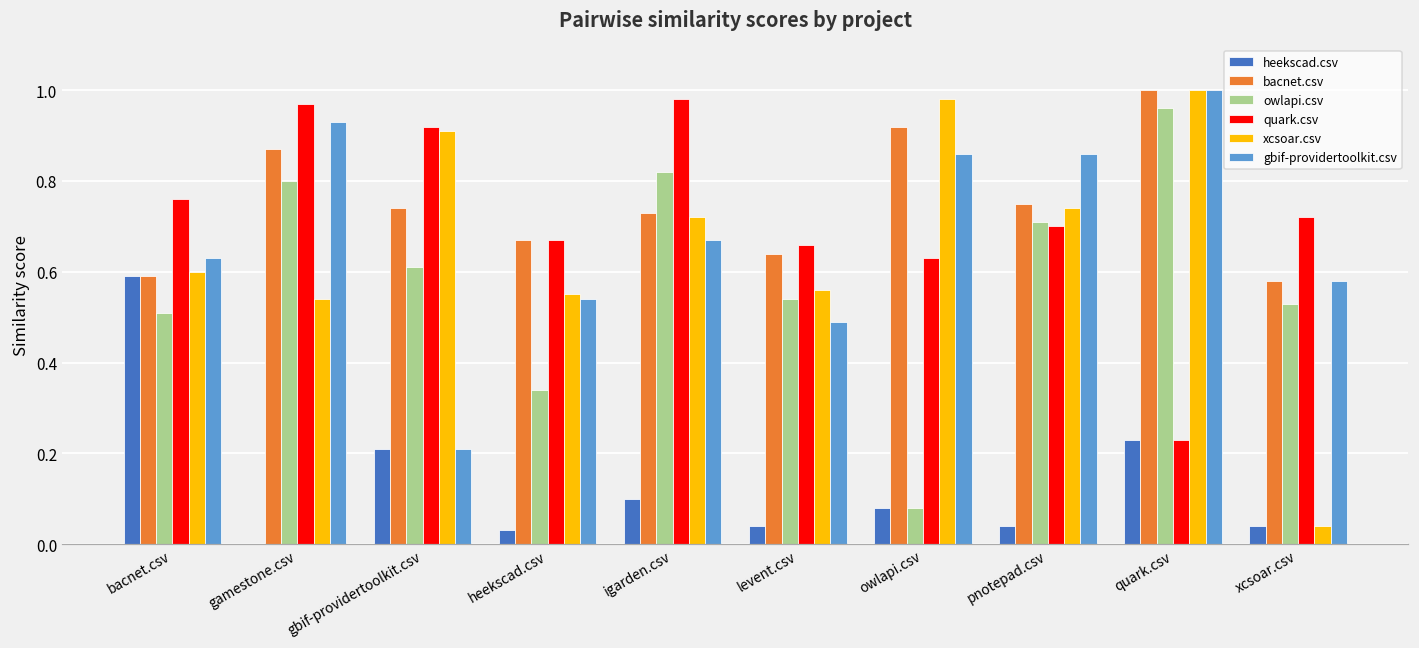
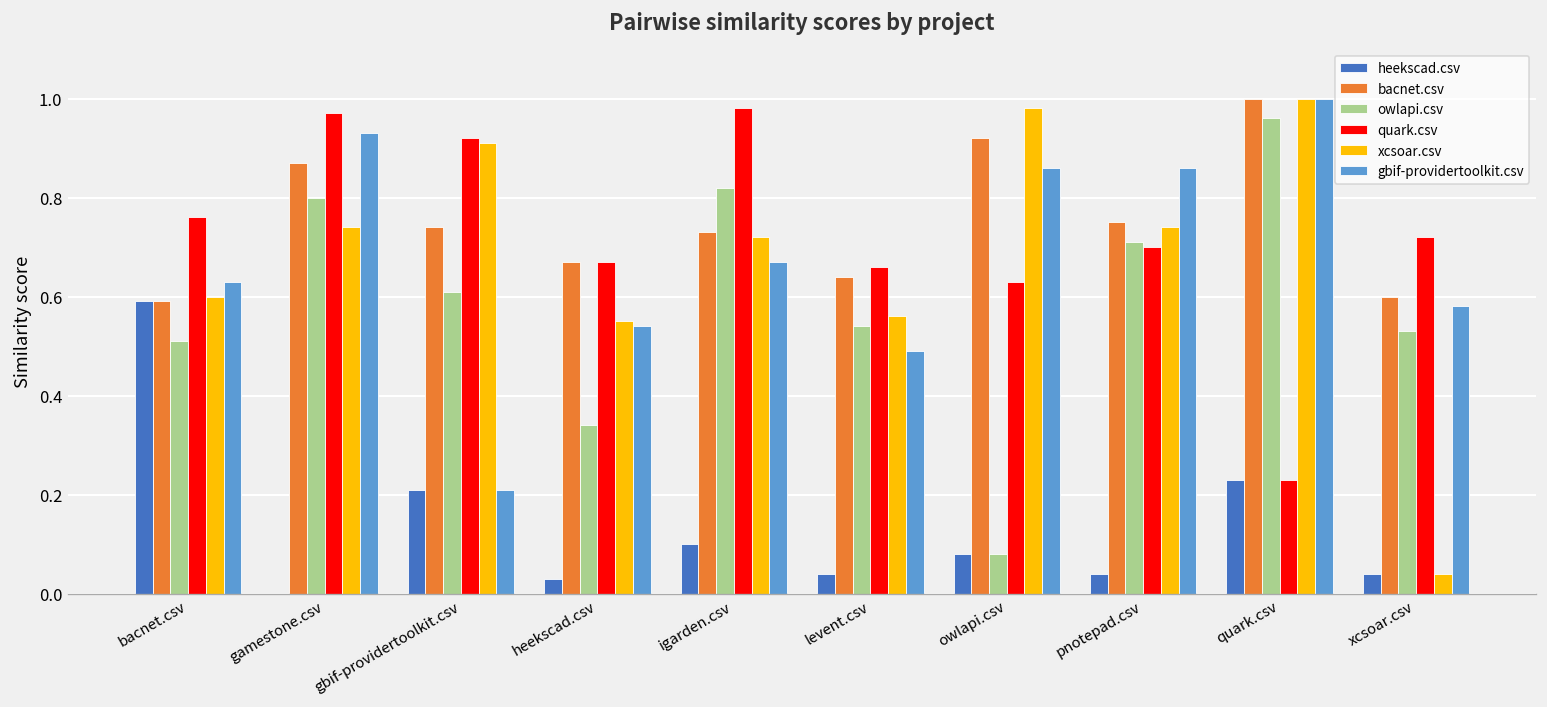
xcsoar.csv, gamestone.csv: 0.54 -> 0.74
bacnet.csv, xcsoar.csv: 0.58 -> 0.60
